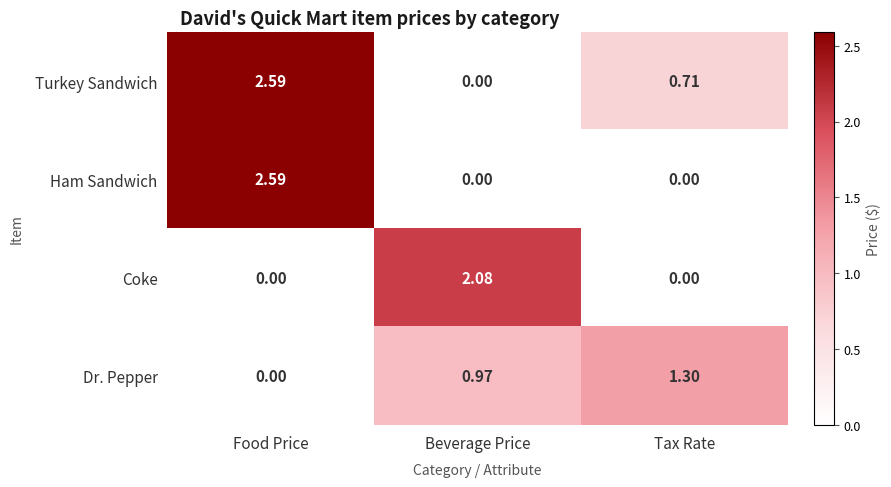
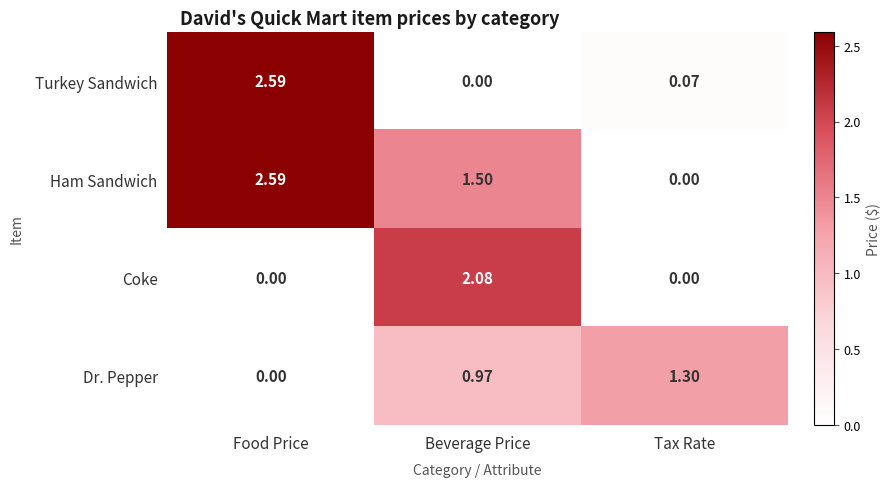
Turkey Sandwich, Tax Rate: 0.71 -> 0.07
Ham Sandwich, Beverage Price: 0.00 -> 1.50
